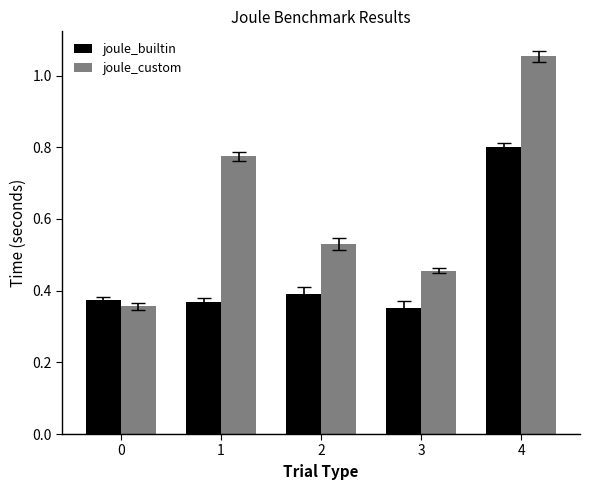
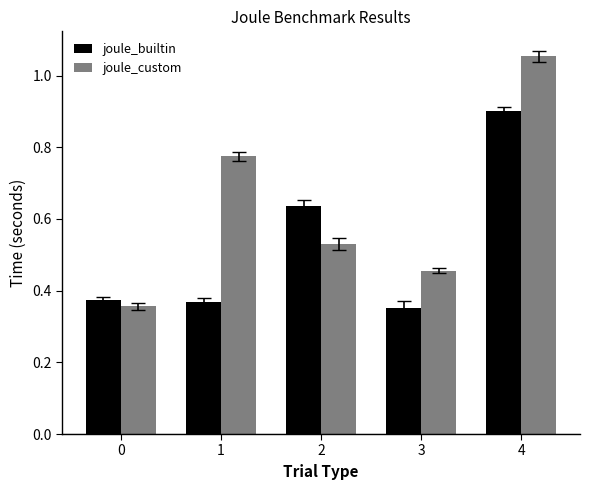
joule_builtin, 2: 0.39 -> 0.64
joule_builtin, 4: 0.8 -> 0.9
